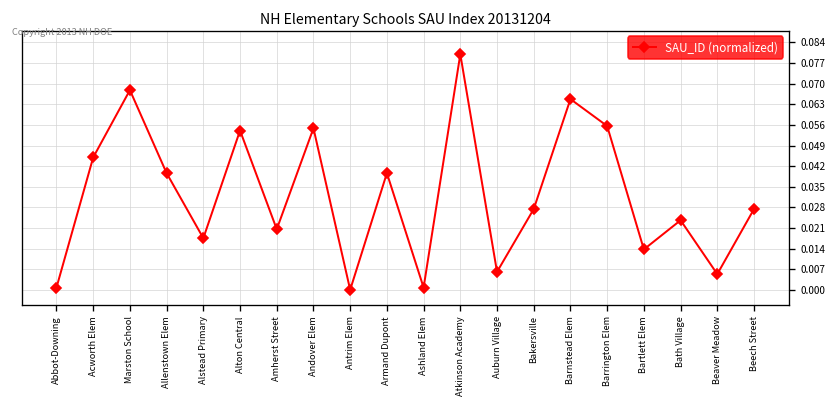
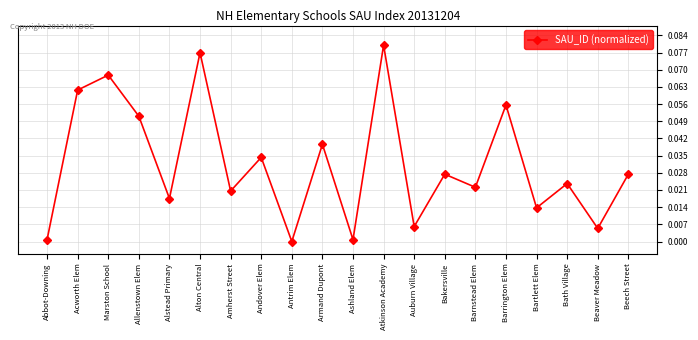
Acworth Elem: 0.045 -> 0.062
Allenstown Elem: 0.040 -> 0.051
Alton Central: 0.054 -> 0.077
Andover Elem: 0.055 -> 0.034
Barnstead Elem: 0.065 -> 0.022
